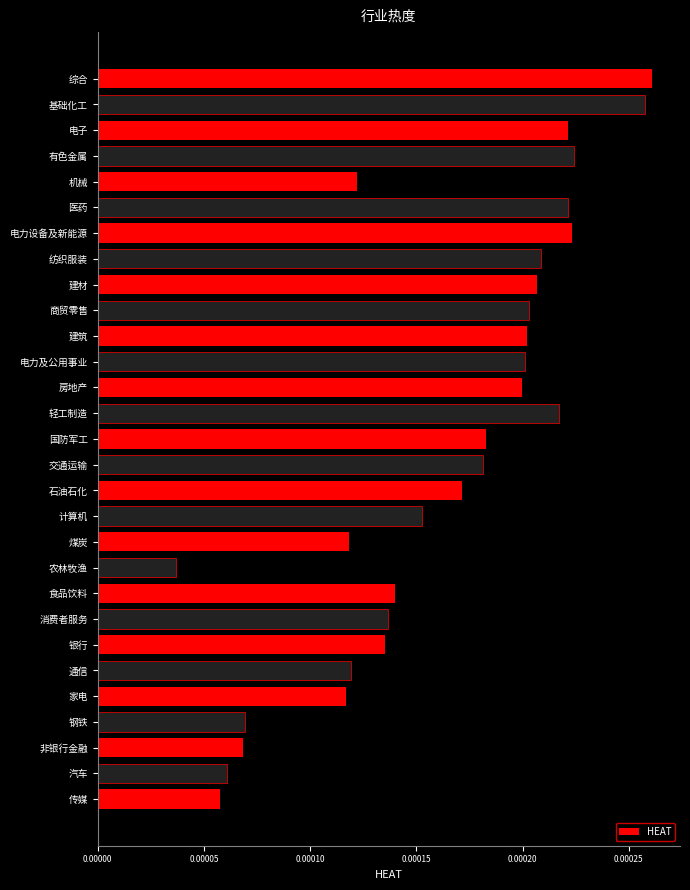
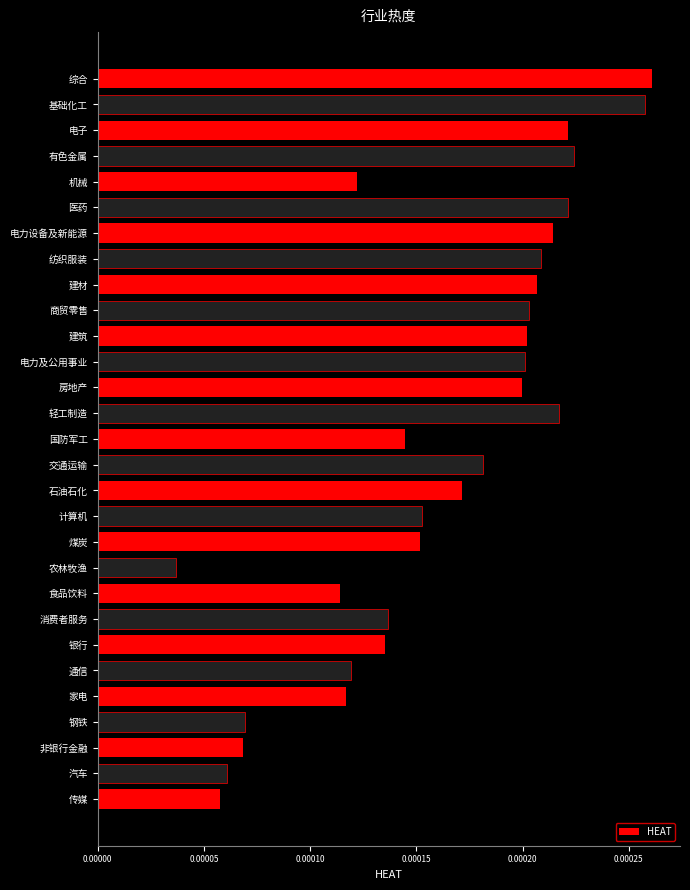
电力设备及新能源: 0.000223 -> 0.000214
国防军工: 0.000183 -> 0.000145
煤炭: 0.000118 -> 0.000152
食品饮料: 0.000140 -> 0.000114
